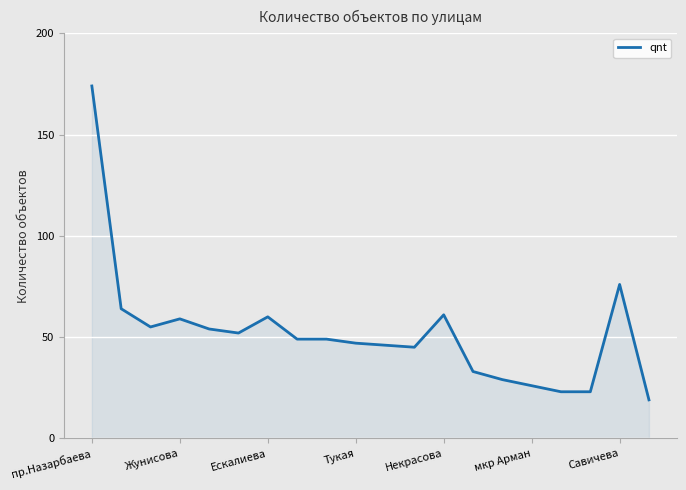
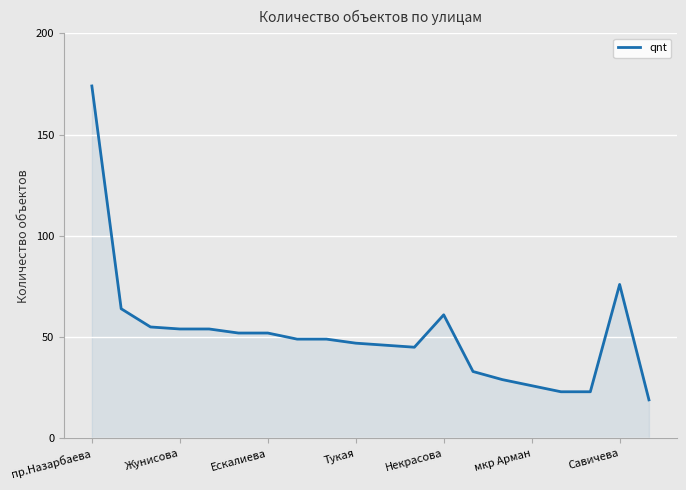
Жунисова: 59 -> 54
Ескалиева: 60 -> 52
